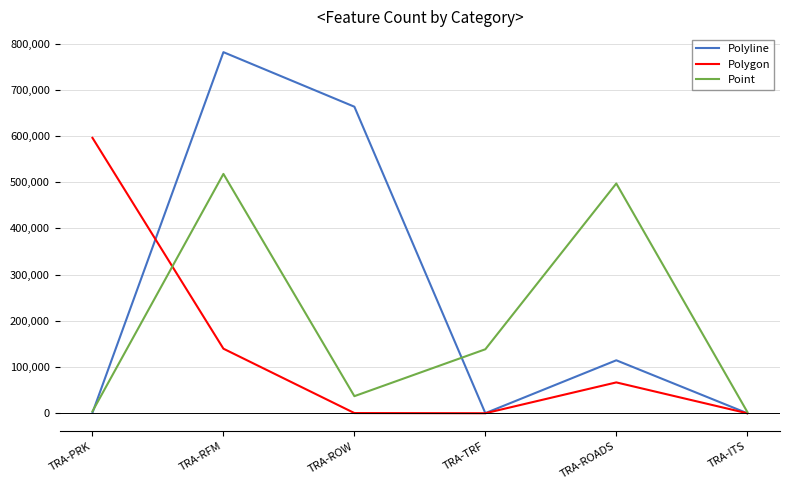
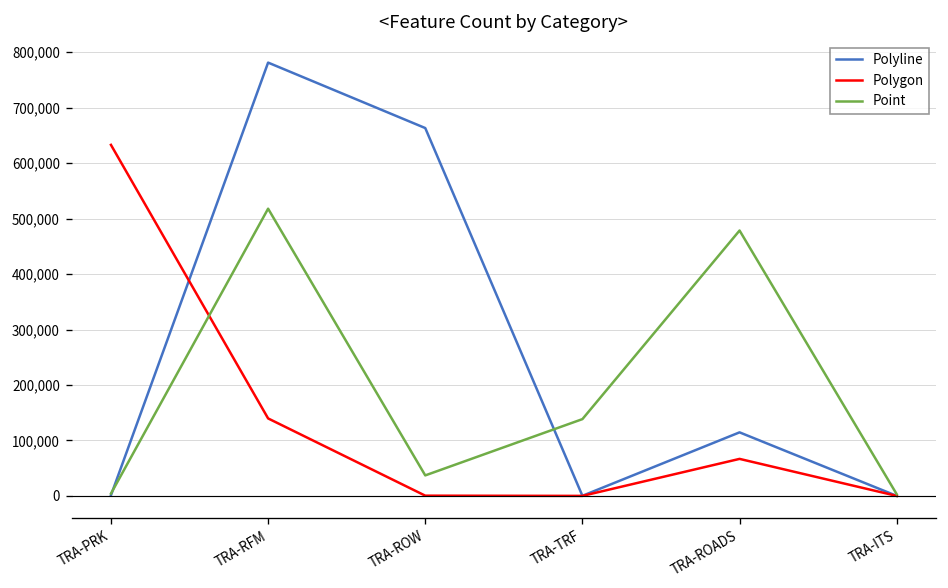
Polygon, TRA-PRK: 600,000 -> 630,000
Point, TRA-ROADS: 500,000 -> 480,000
